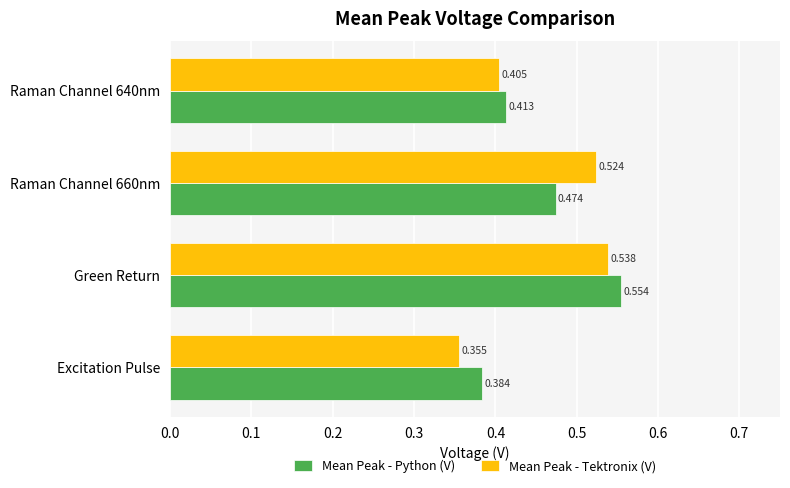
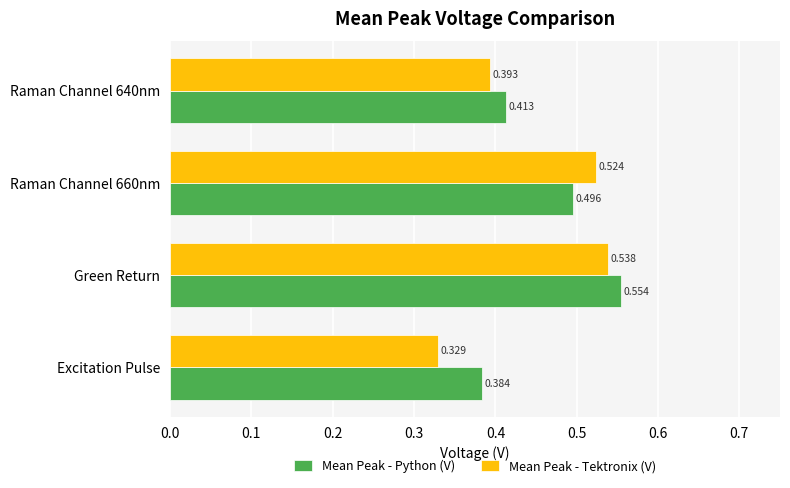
Mean Peak - Tektronix (V), Raman Channel 640nm: 0.405 -> 0.393
Mean Peak - Python (V), Raman Channel 660nm: 0.474 -> 0.496
Mean Peak - Tektronix (V), Excitation Pulse: 0.355 -> 0.329
